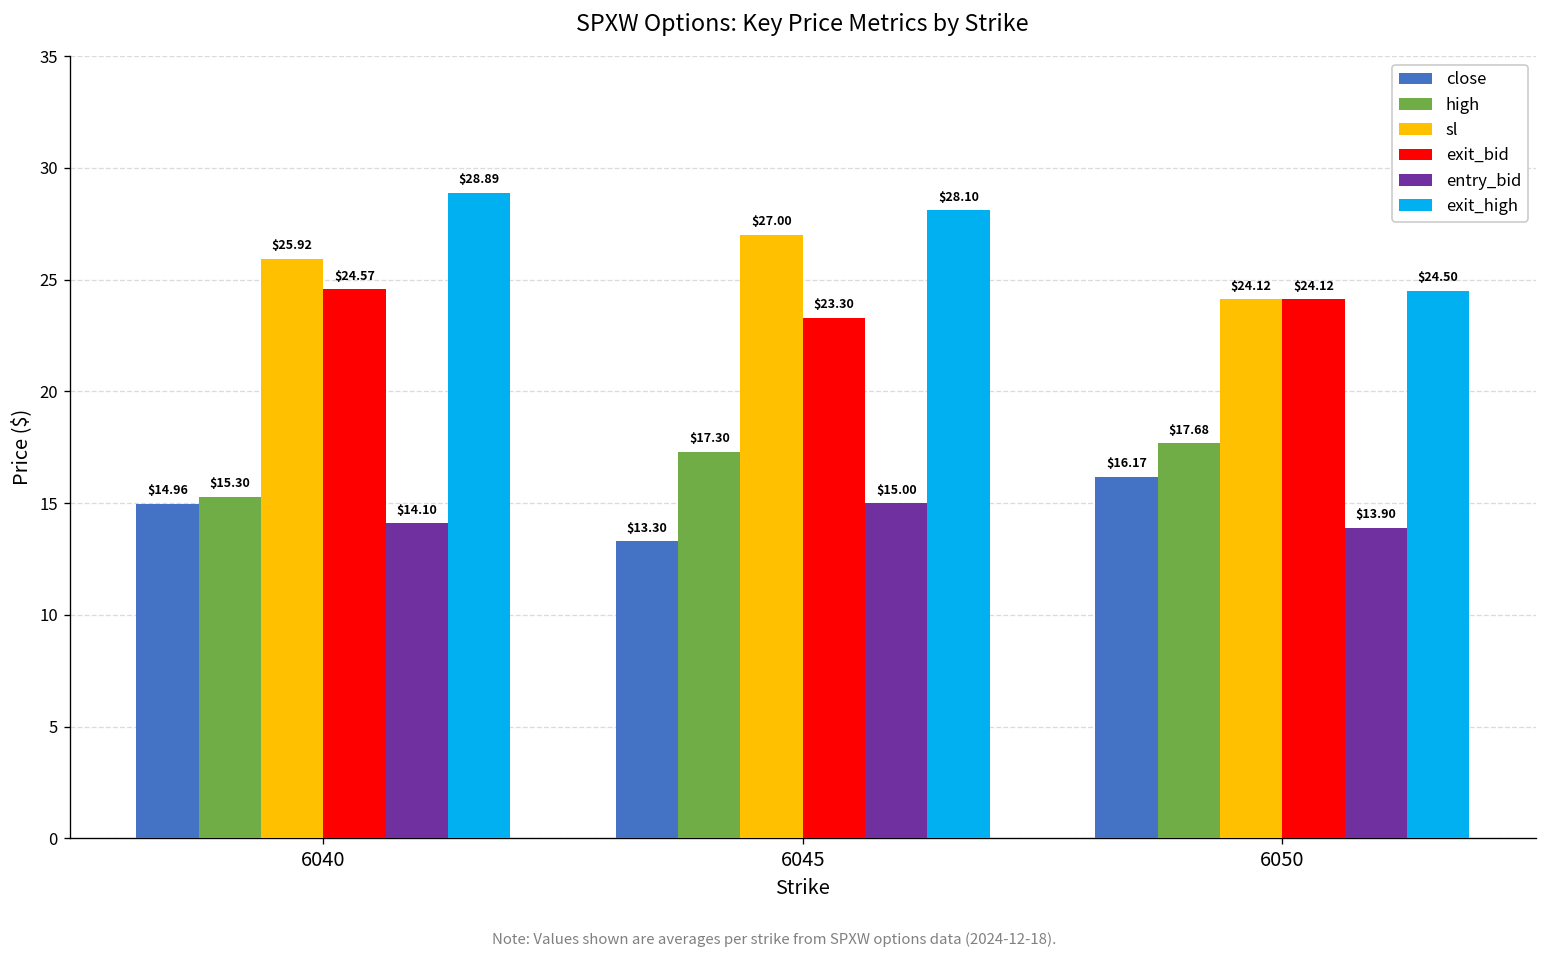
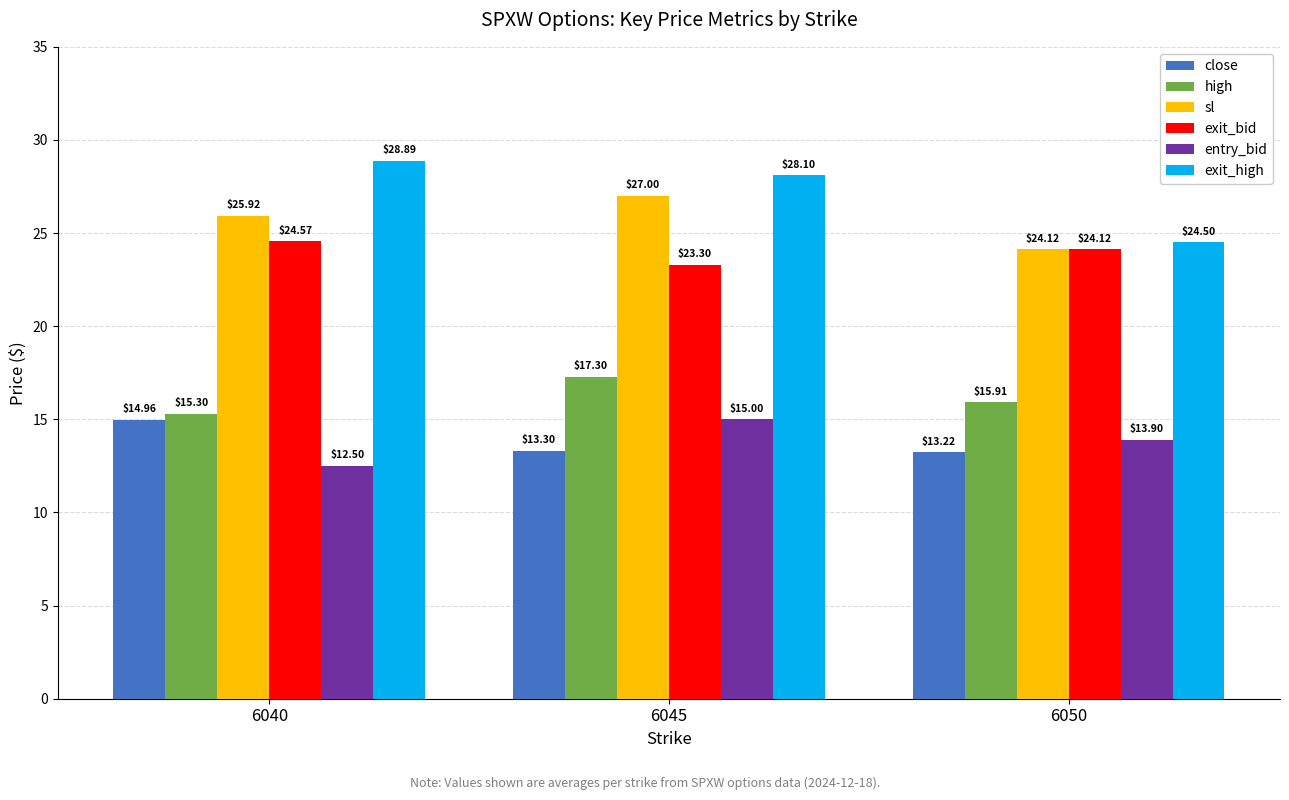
entry_bid, 6040: $14.10 -> $12.50
close, 6050: $16.17 -> $13.22
high, 6050: $17.68 -> $15.91
